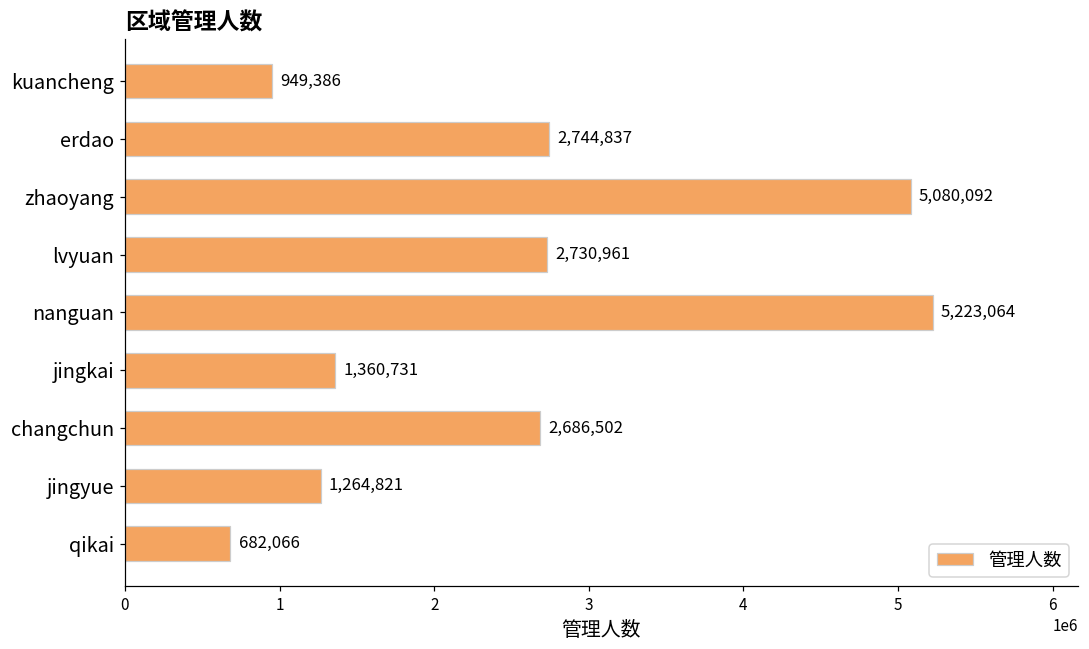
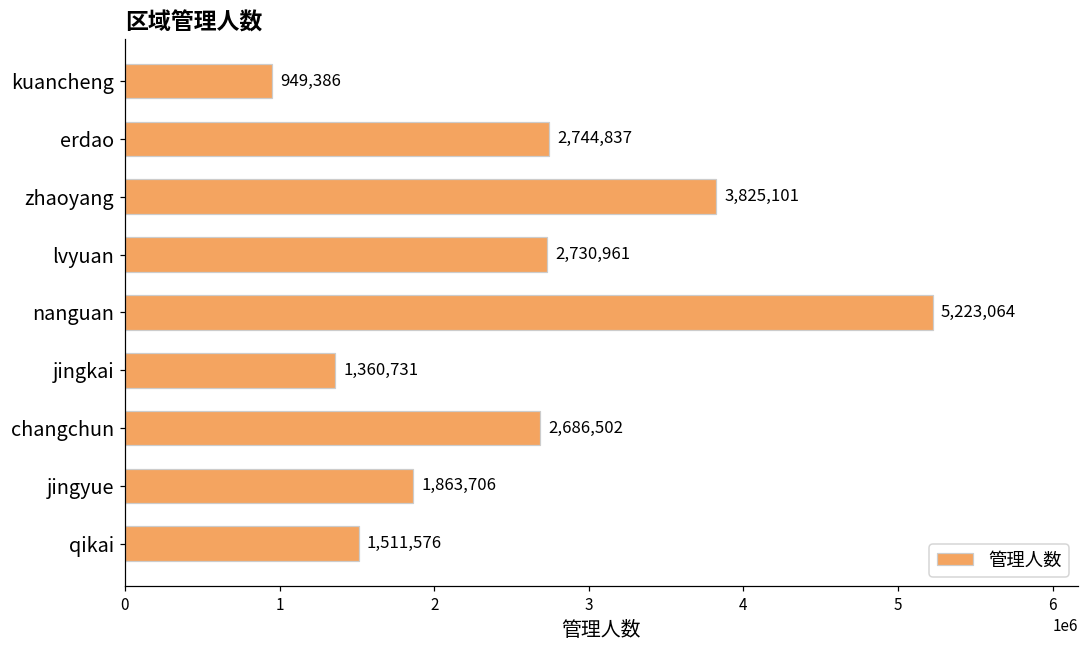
zhaoyang: 5,080,092 -> 3,825,101
jingyue: 1,264,821 -> 1,863,706
qikai: 682,066 -> 1,511,576
